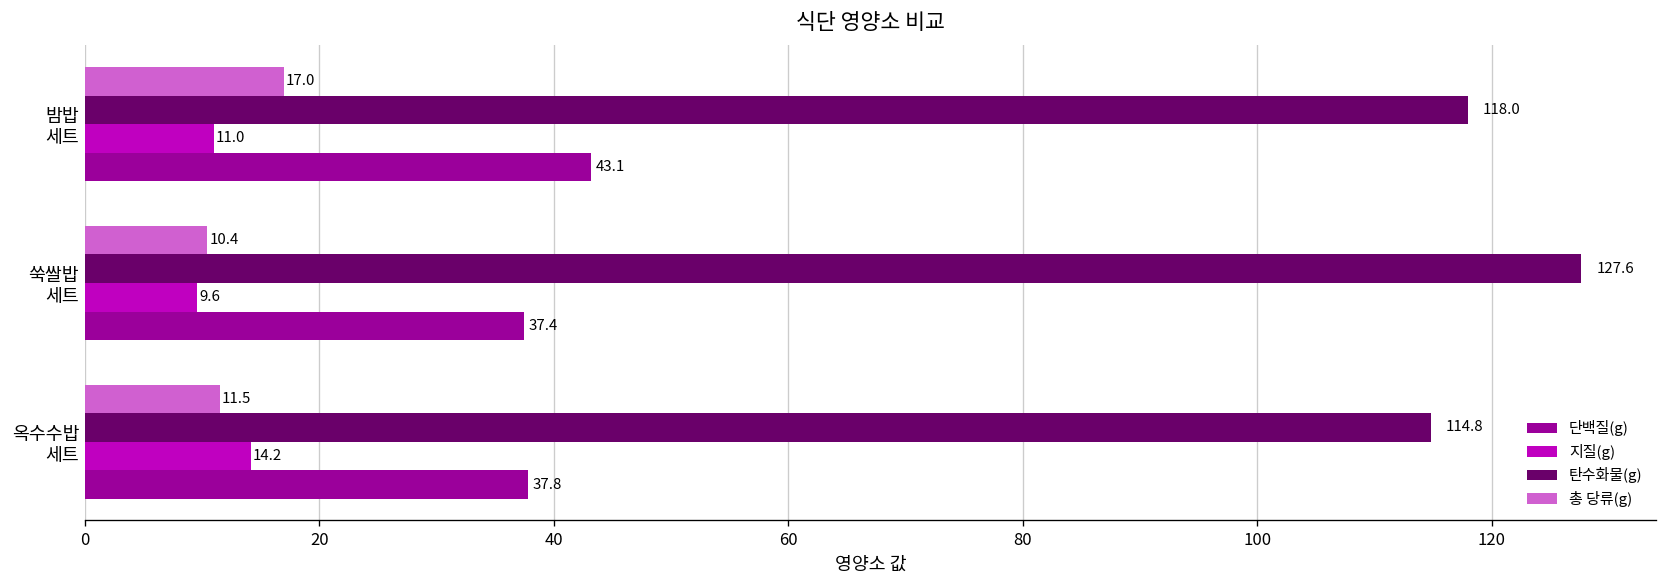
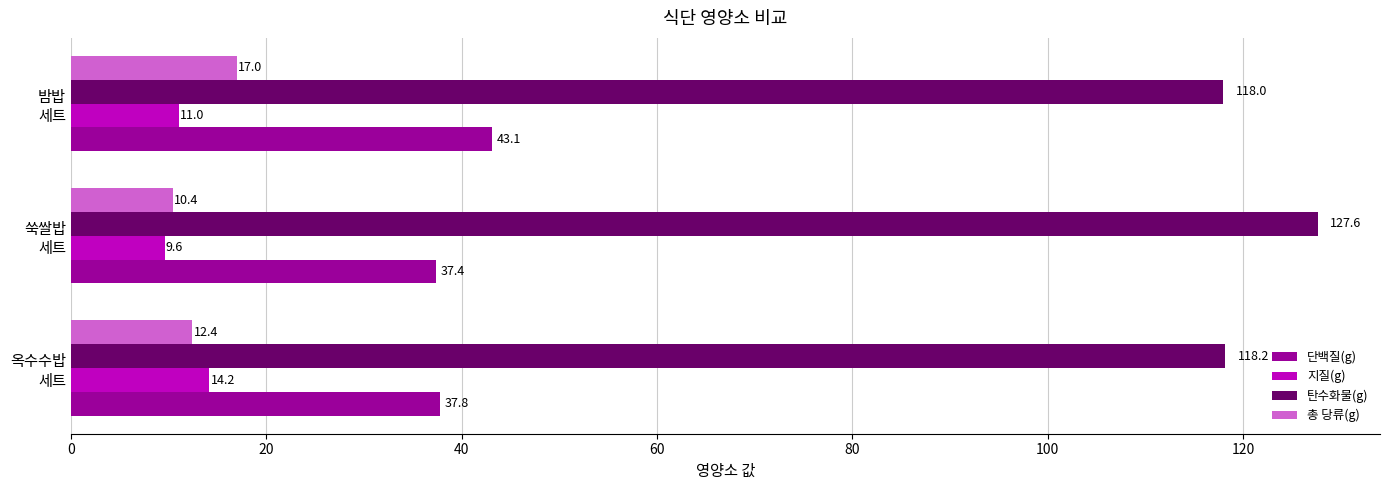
총 당류(g), 옥수수밥 세트: 11.5 -> 12.4
탄수화물(g), 옥수수밥 세트: 114.8 -> 118.2
